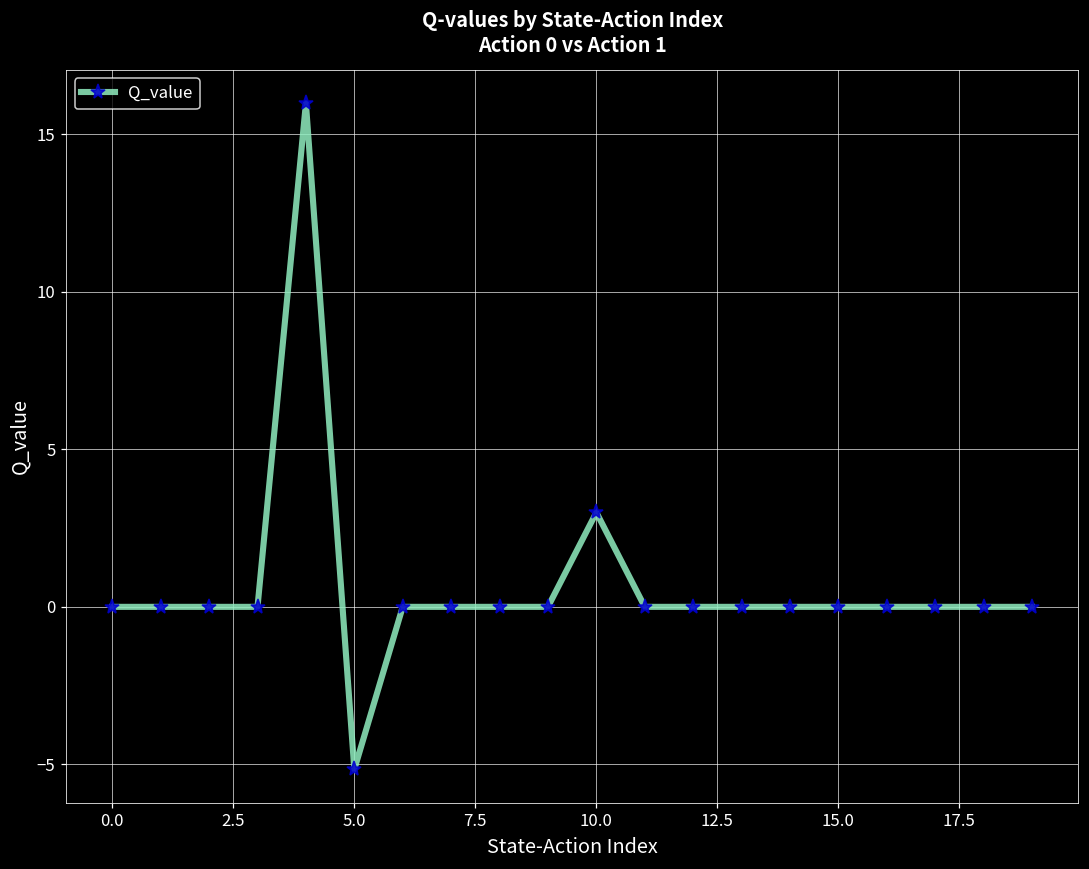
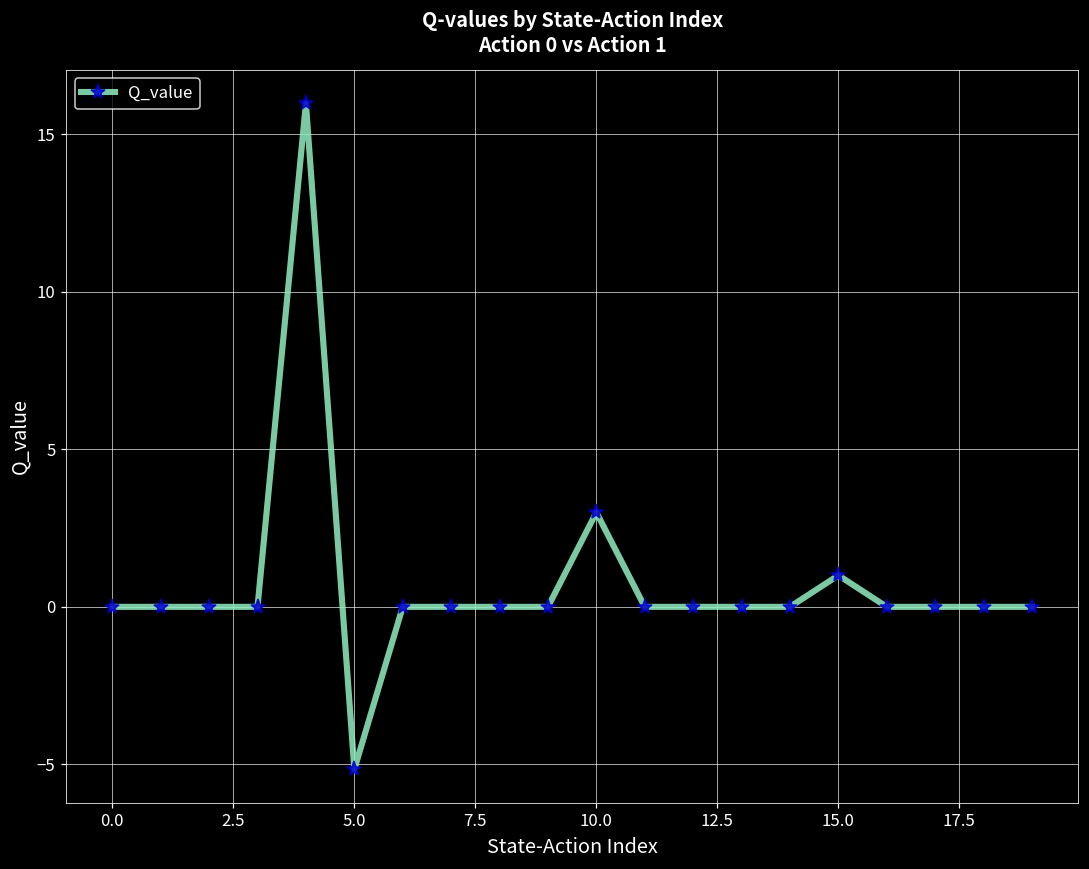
15.0: 0 -> 1
